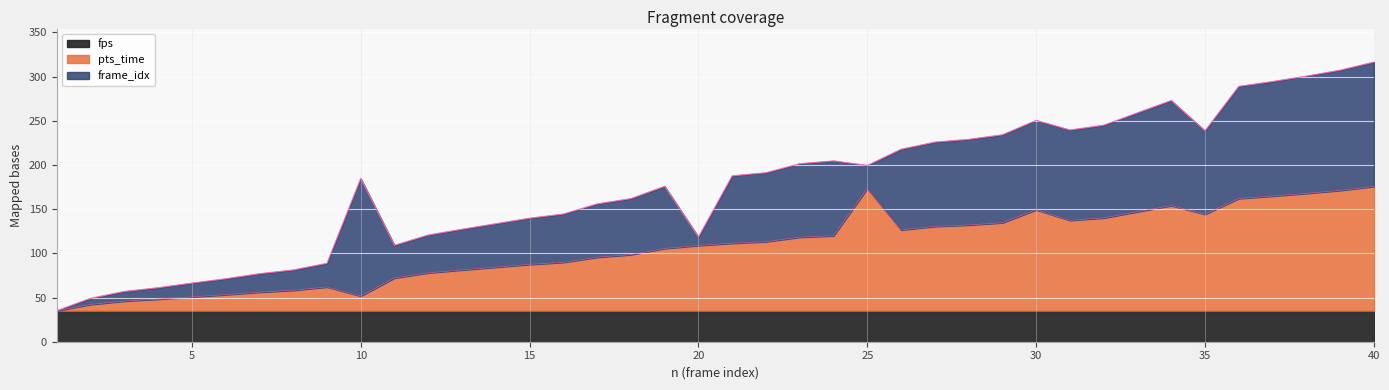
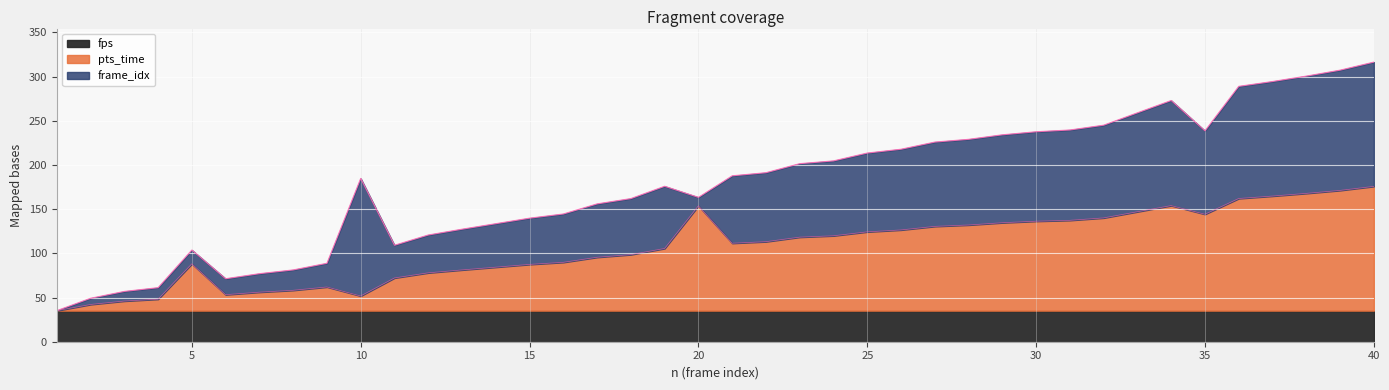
pts_time, 5: 50 -> 90
pts_time, 20: 110 -> 150
pts_time, 25: 170 -> 120
frame_idx, 25: 30 -> 90
pts_time, 30: 150 -> 140
